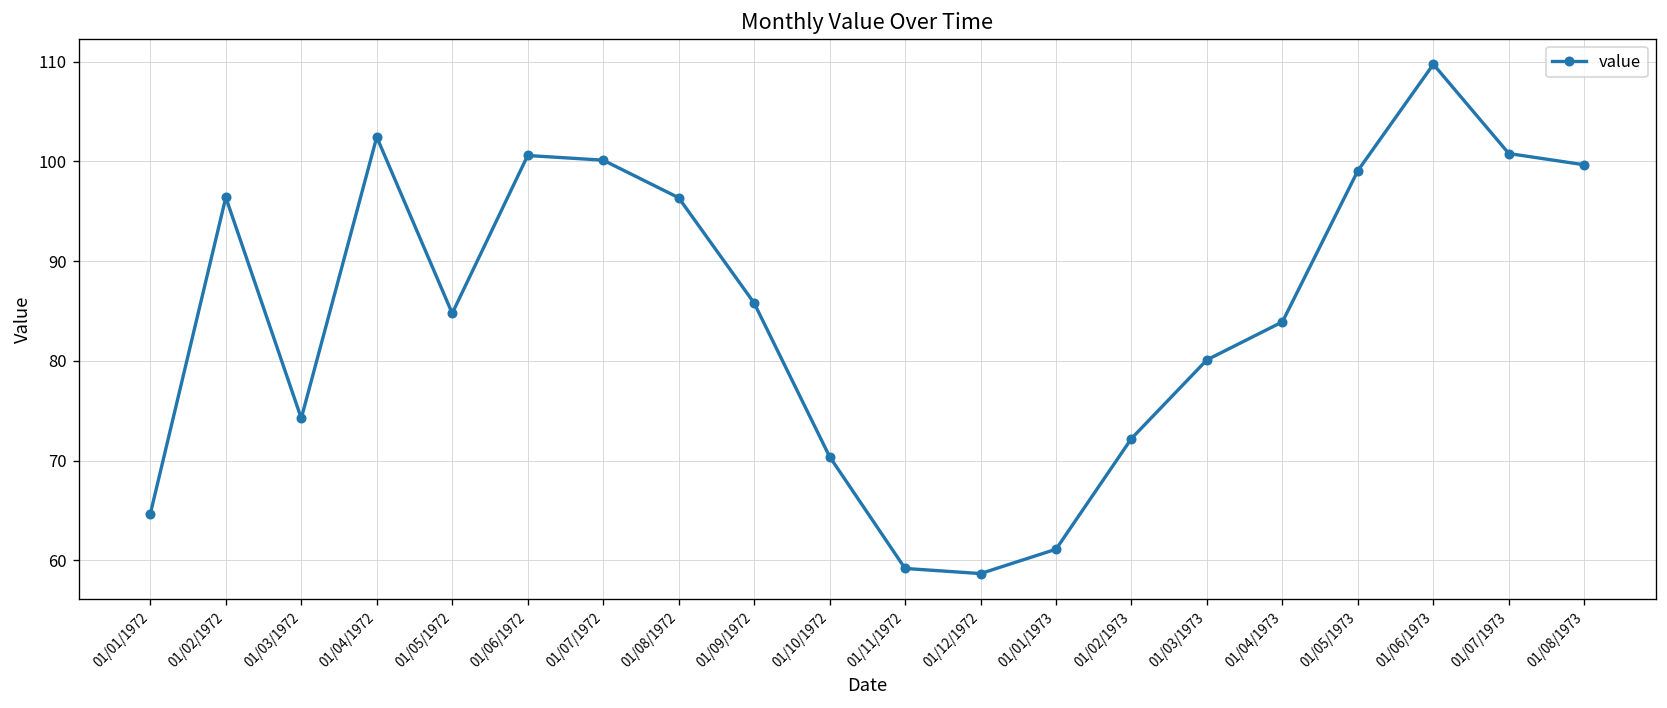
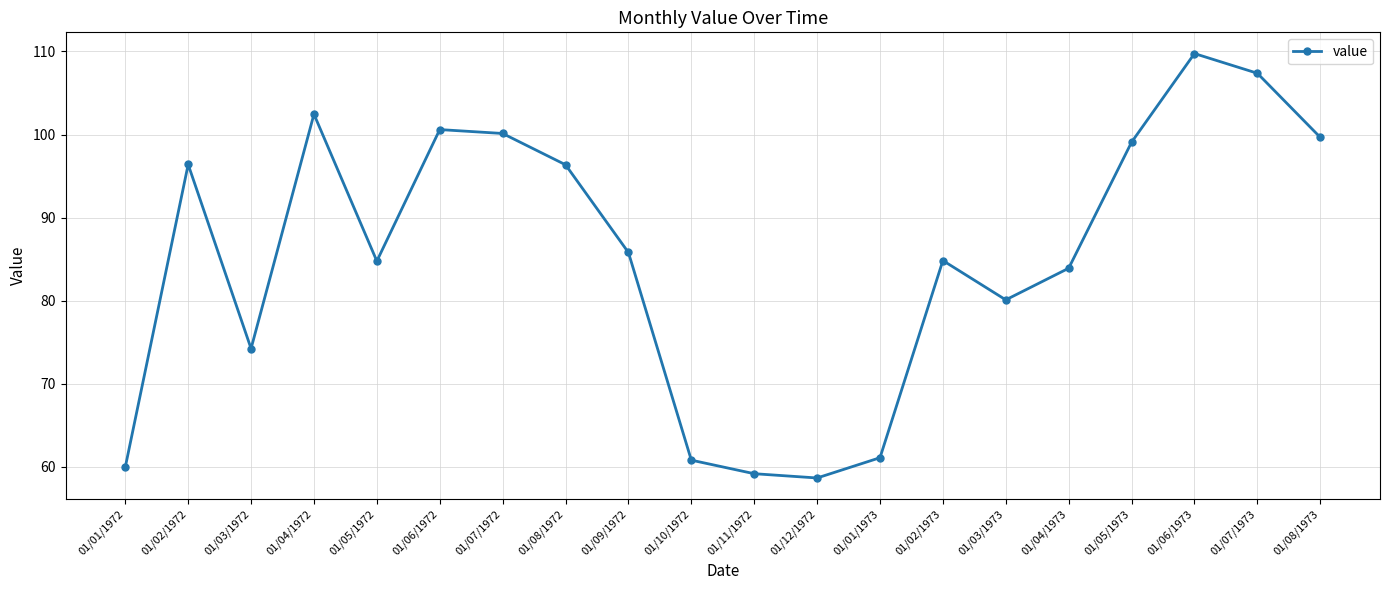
01/01/1972: 65 -> 60
01/10/1972: 70 -> 61
01/02/1973: 72 -> 85
01/07/1973: 101 -> 107
